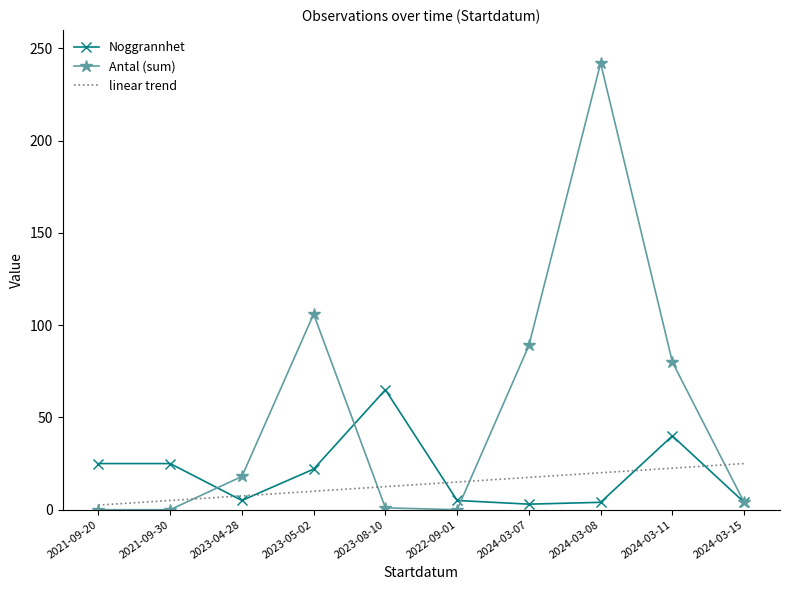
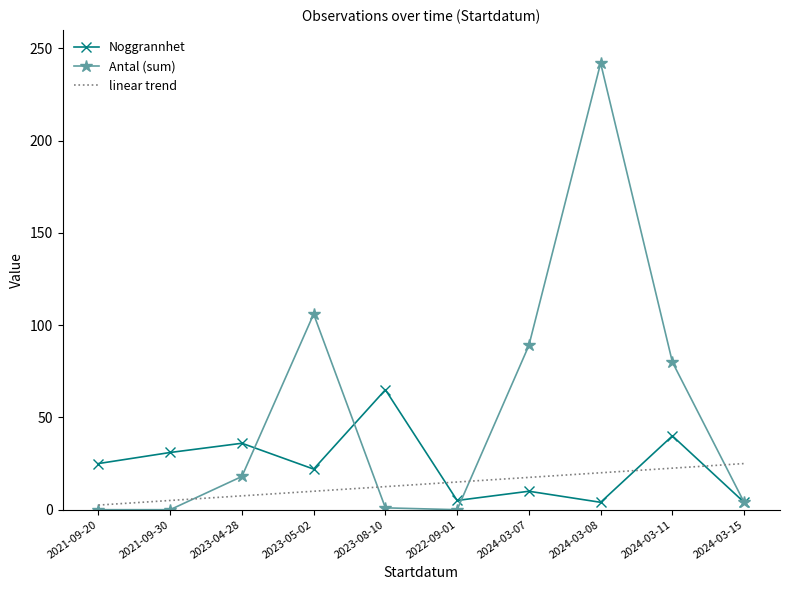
Noggrannhet, 2021-09-30: 25 -> 31
Noggrannhet, 2023-04-28: 5 -> 36
Noggrannhet, 2024-03-07: 3 -> 10
